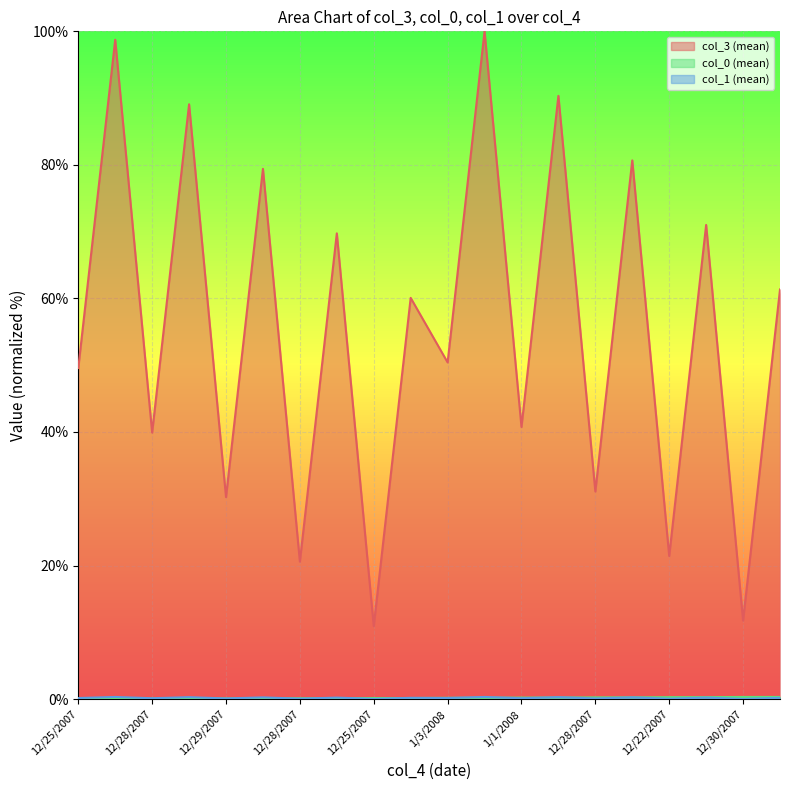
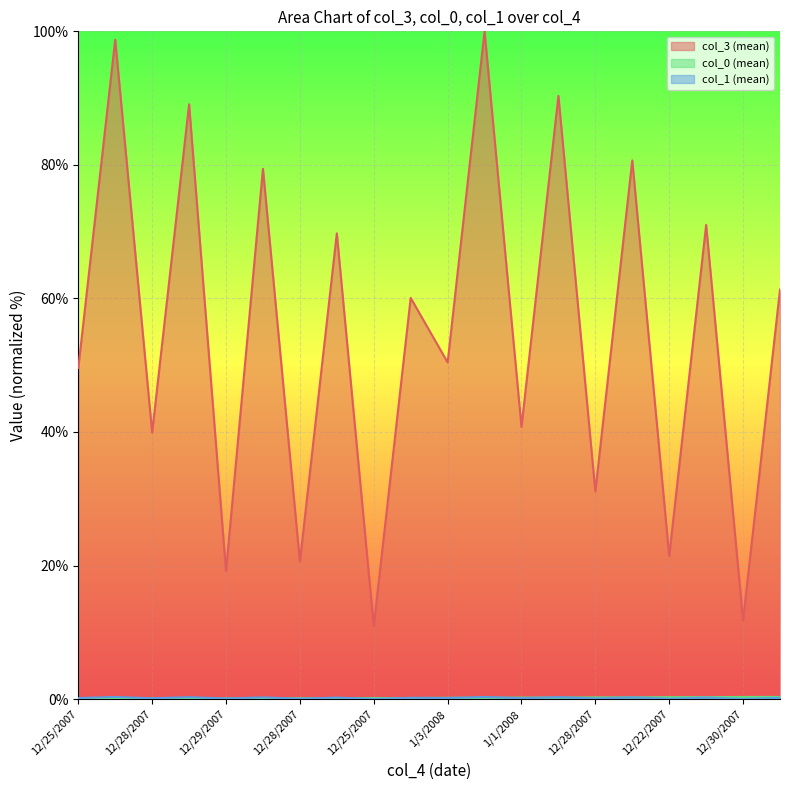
col_3 (mean), 12/29/2007: 30% -> 19%
